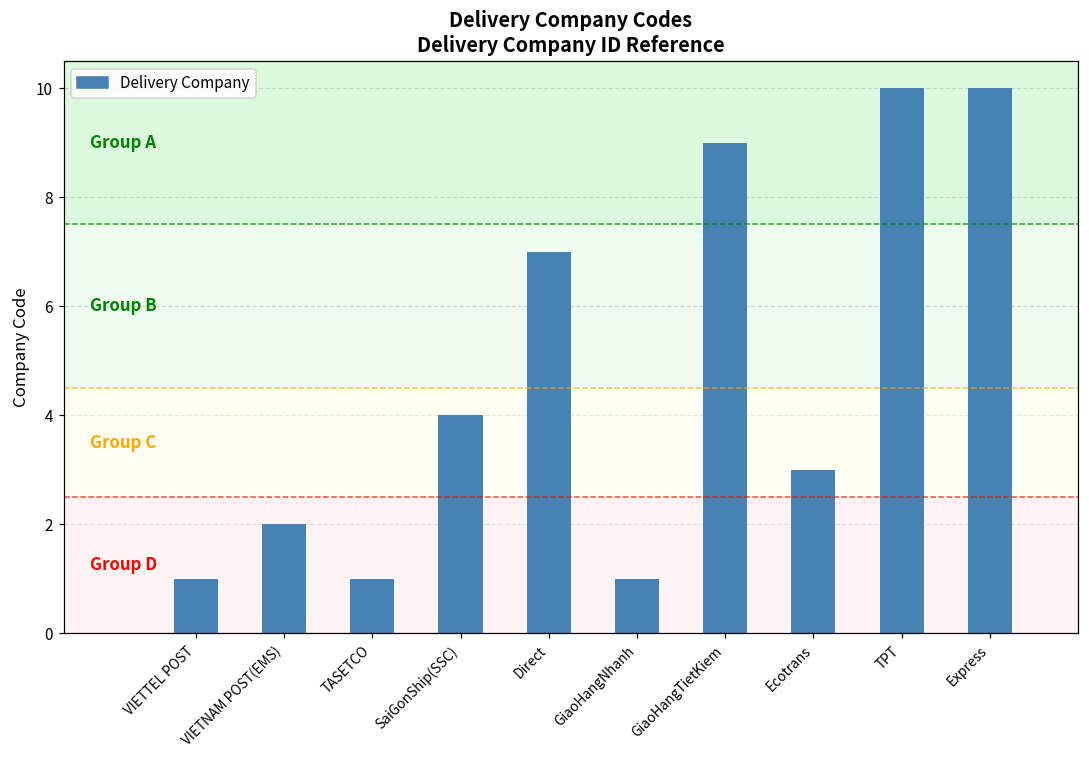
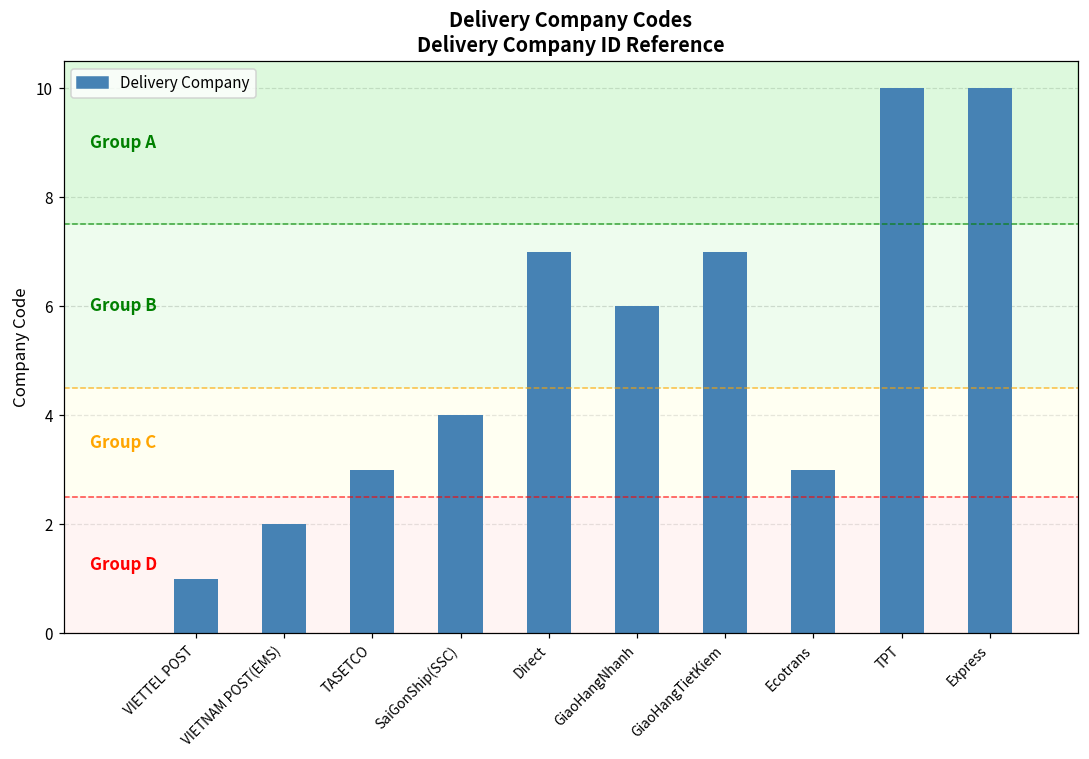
TASETCO: 1 -> 3
GiaoHangNhanh: 1 -> 6
GiaoHangTietKiem: 9 -> 7
